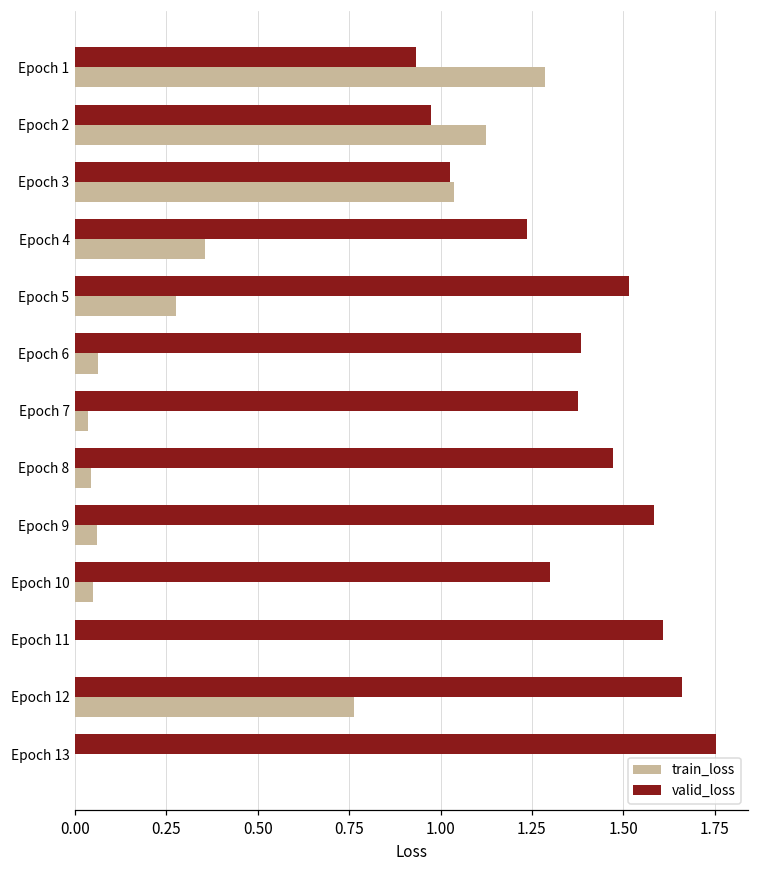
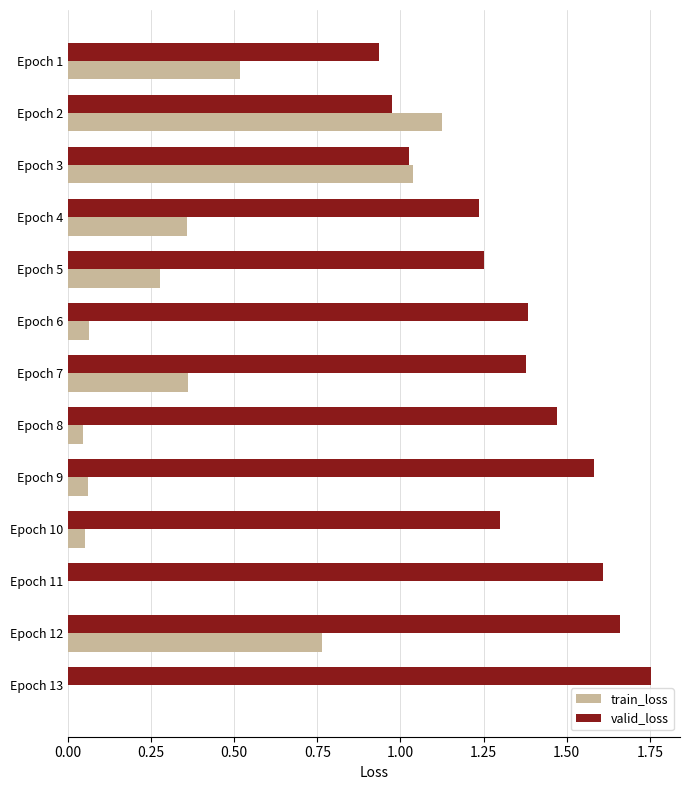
train_loss, Epoch 1: 1.28 -> 0.52
valid_loss, Epoch 5: 1.51 -> 1.25
train_loss, Epoch 7: 0.04 -> 0.36
